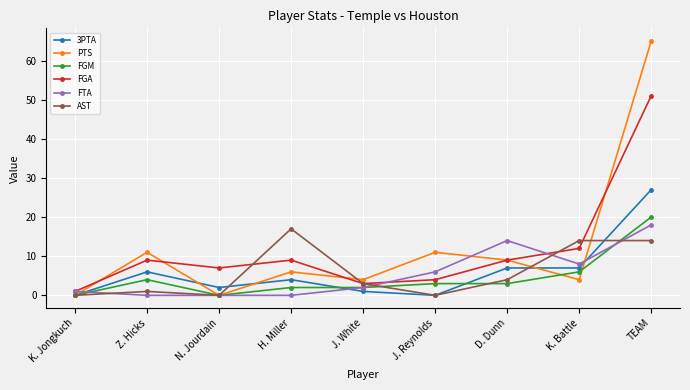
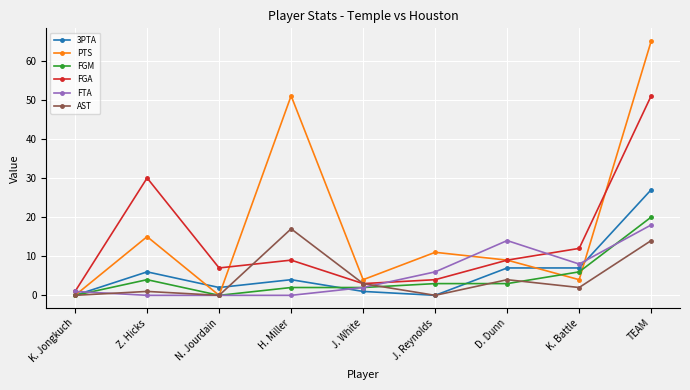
PTS, Z. Hicks: 11 -> 15
FGA, Z. Hicks: 9 -> 30
PTS, H. Miller: 6 -> 51
AST, K. Battle: 14 -> 2
